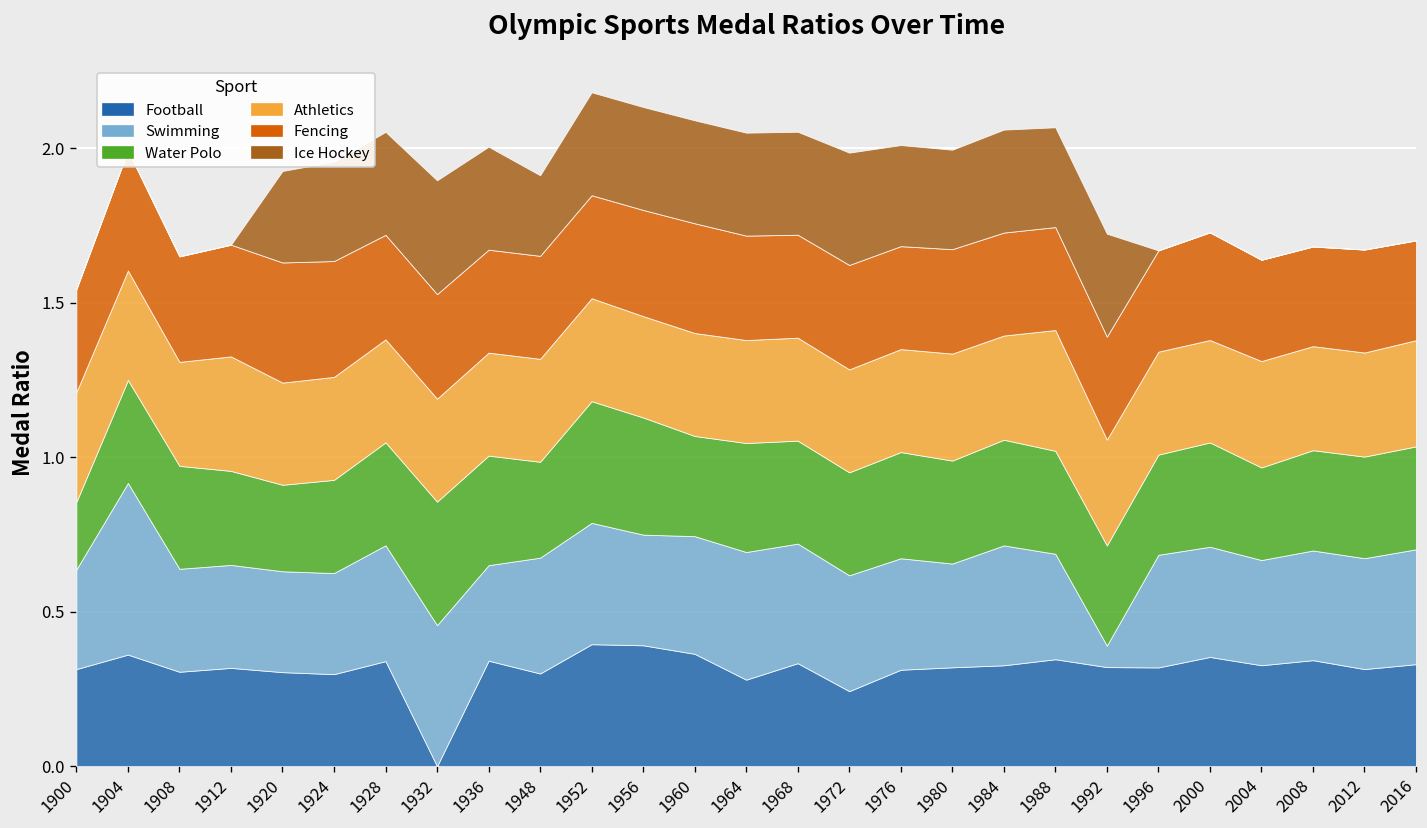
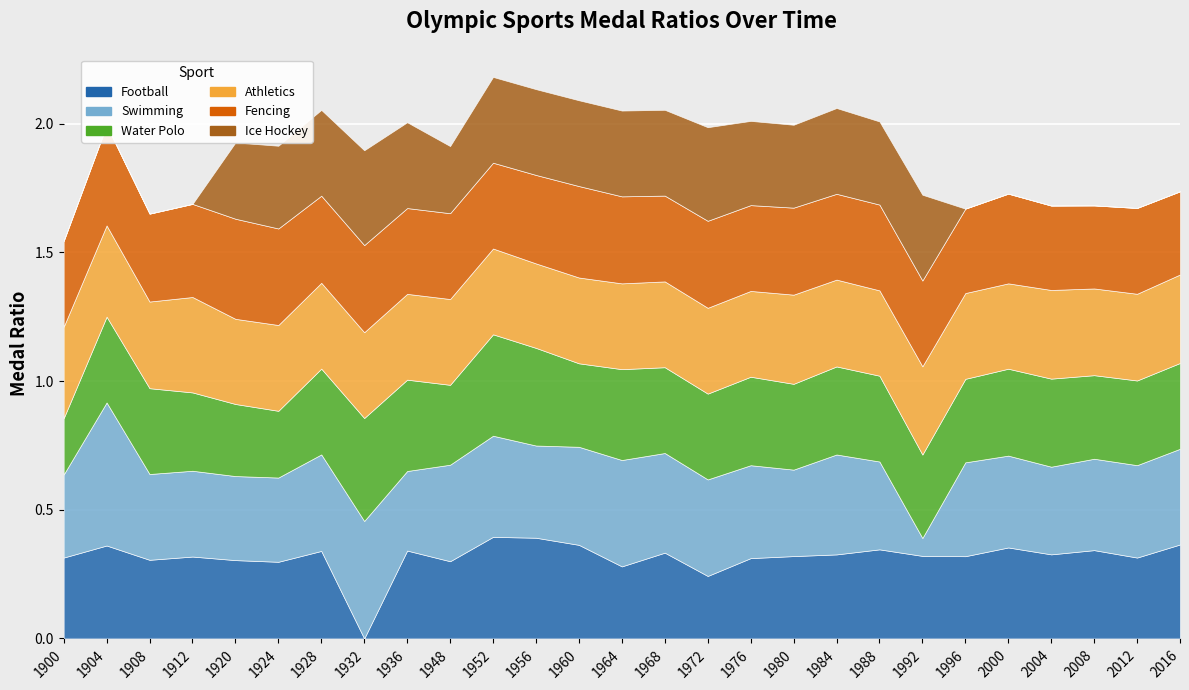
Water Polo, 1924: 0.30 -> 0.26
Athletics, 1988: 0.39 -> 0.33
Water Polo, 2004: 0.30 -> 0.34
Football, 2016: 0.33 -> 0.37
